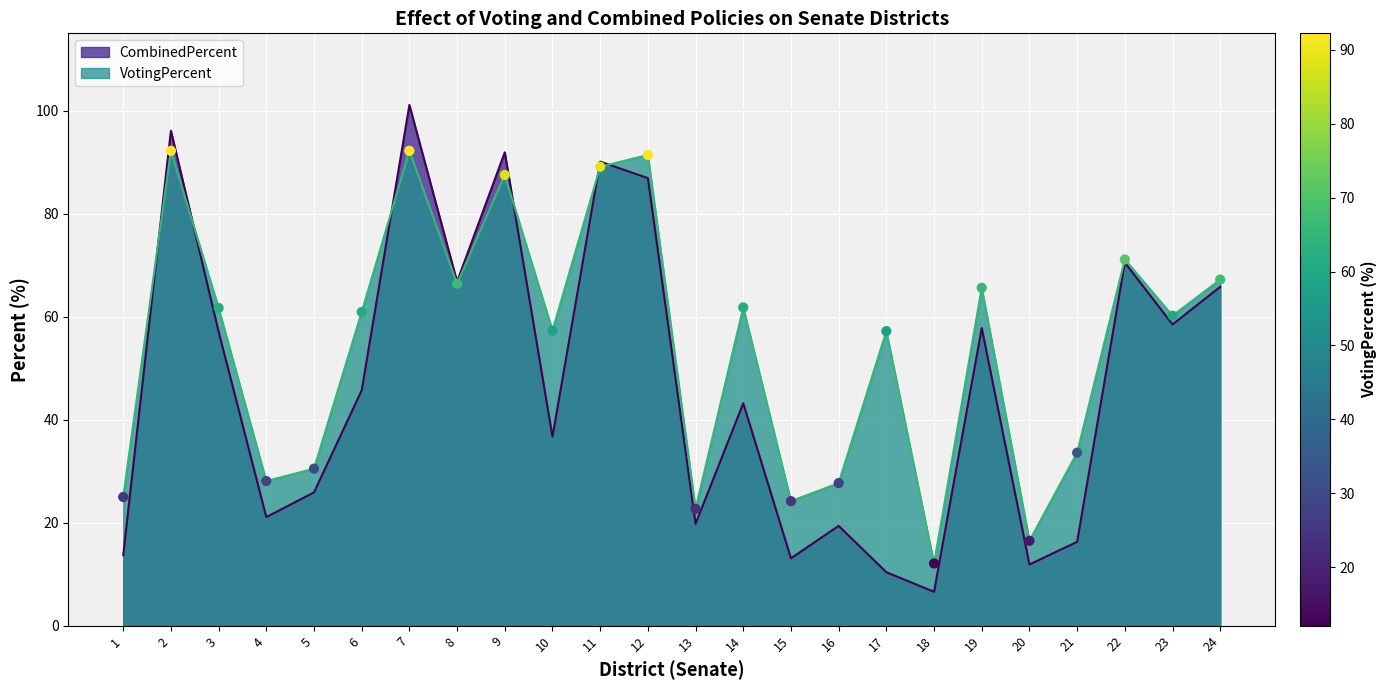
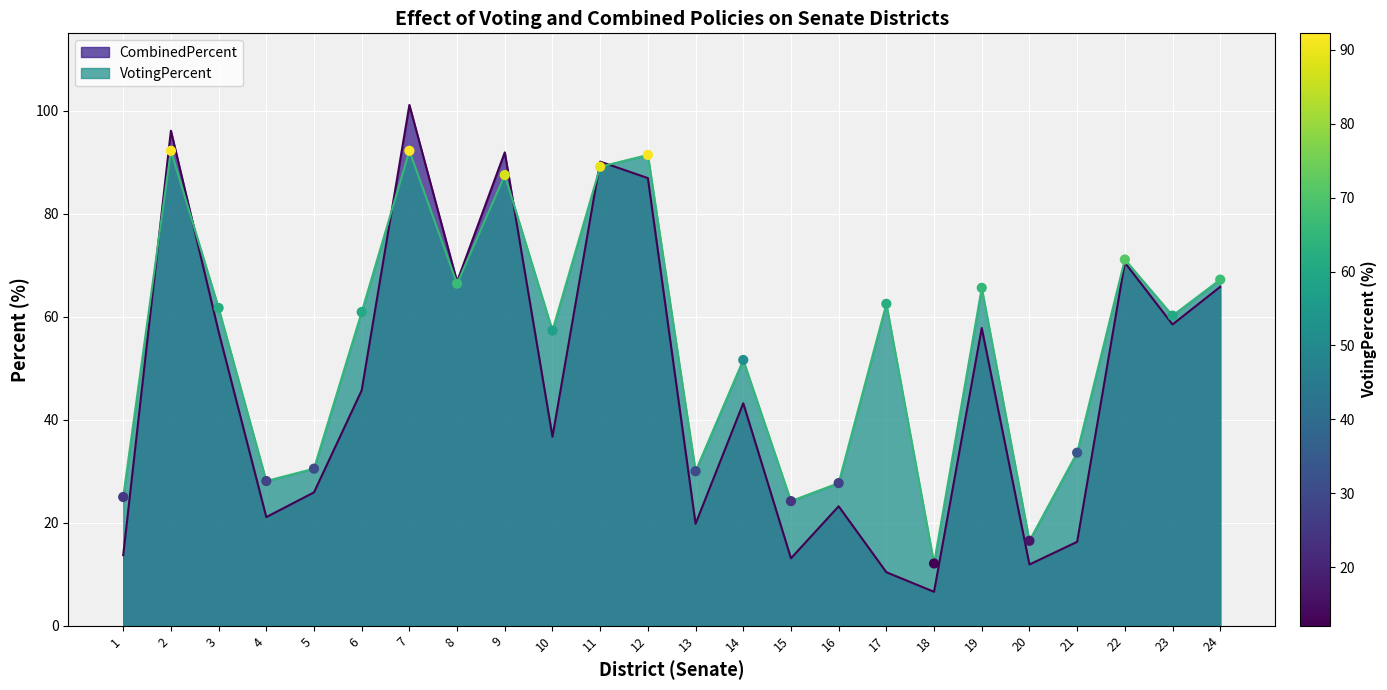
VotingPercent, 13: 23 -> 30
VotingPercent, 14: 62 -> 52
CombinedPercent, 16: 19 -> 23
VotingPercent, 17: 57 -> 63
